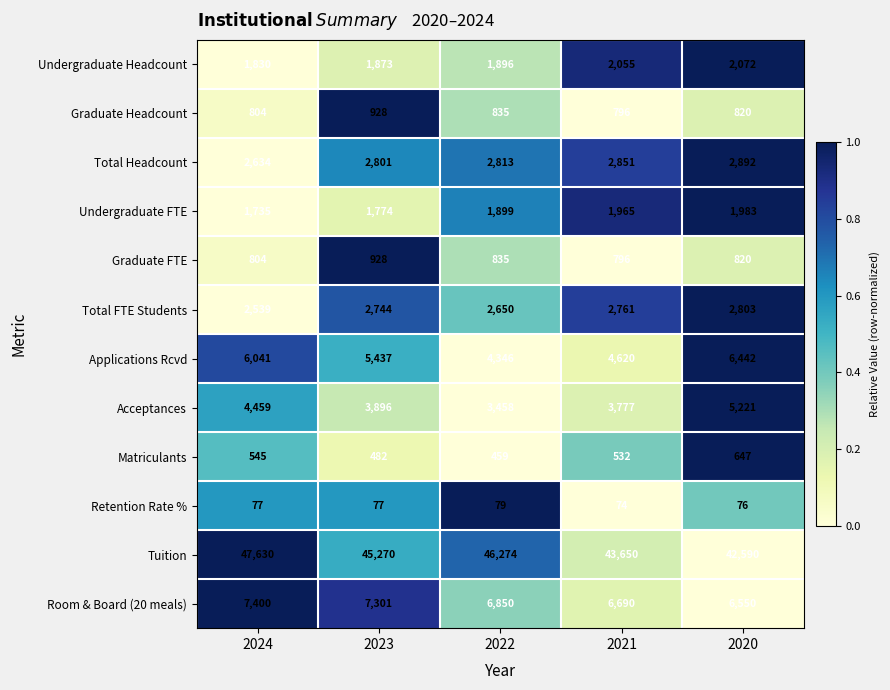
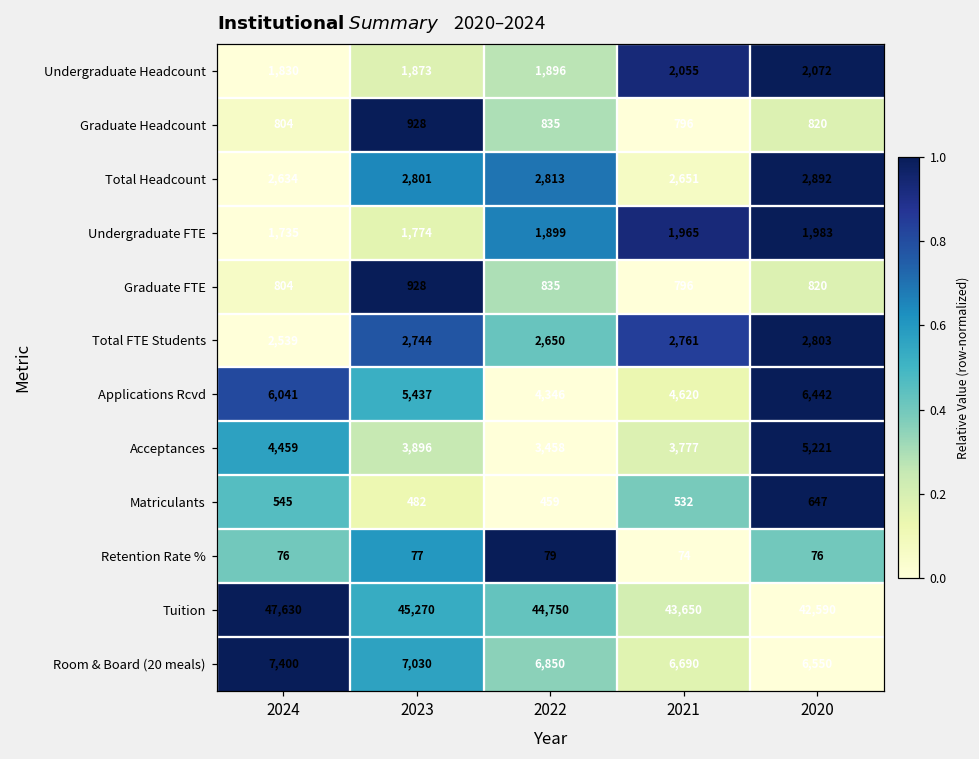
Total Headcount, 2021: 2,851 -> 2,651
Retention Rate %, 2024: 77 -> 76
Tuition, 2022: 46,274 -> 44,750
Room & Board (20 meals), 2023: 7,301 -> 7,030
